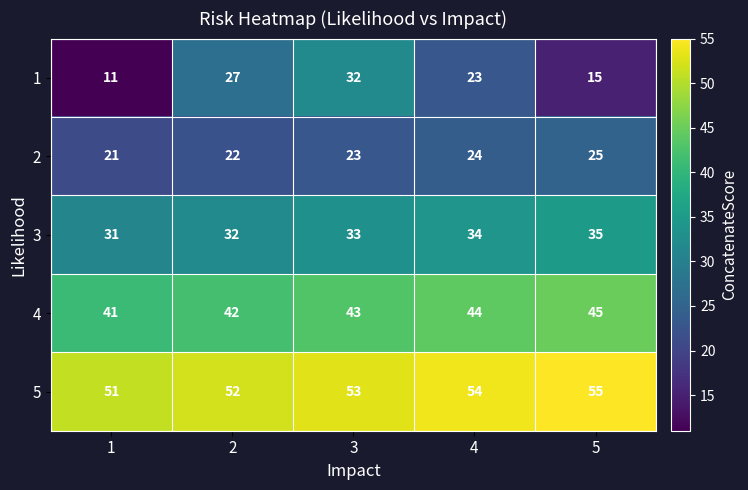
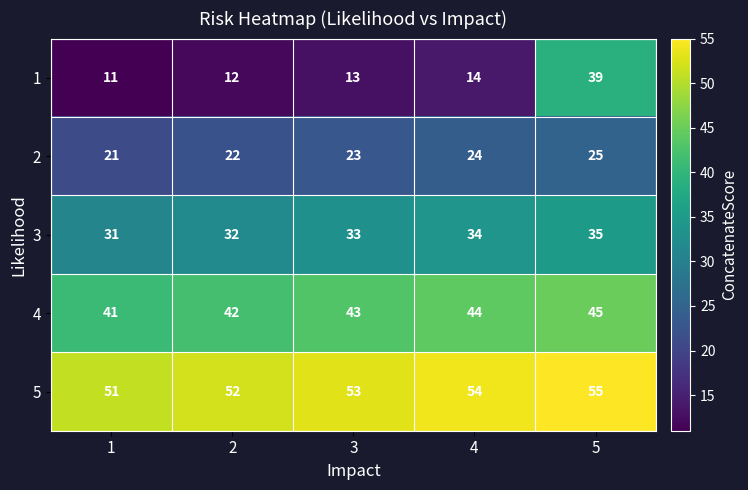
1, 2: 27 -> 12
1, 3: 32 -> 13
1, 4: 23 -> 14
1, 5: 15 -> 39
